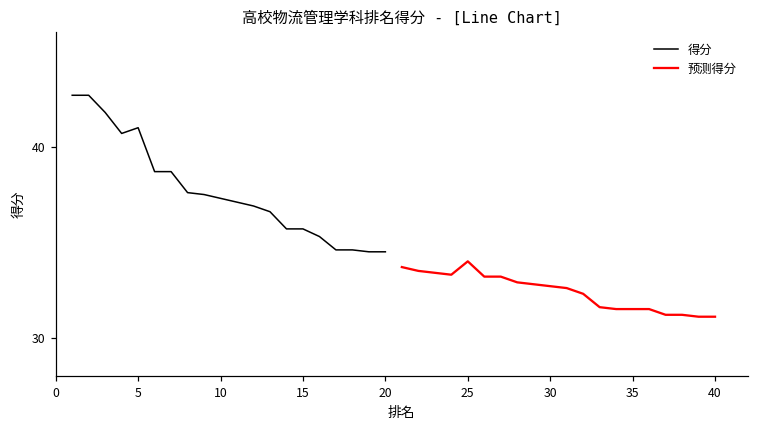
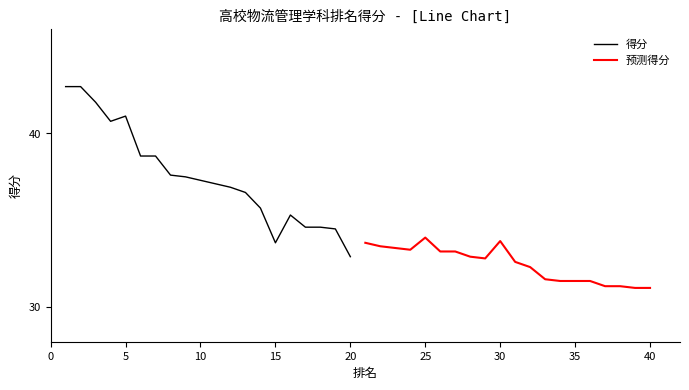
得分, 15: 35.7 -> 33.7
得分, 20: 34.5 -> 32.9
预测得分, 30: 32.7 -> 33.8
